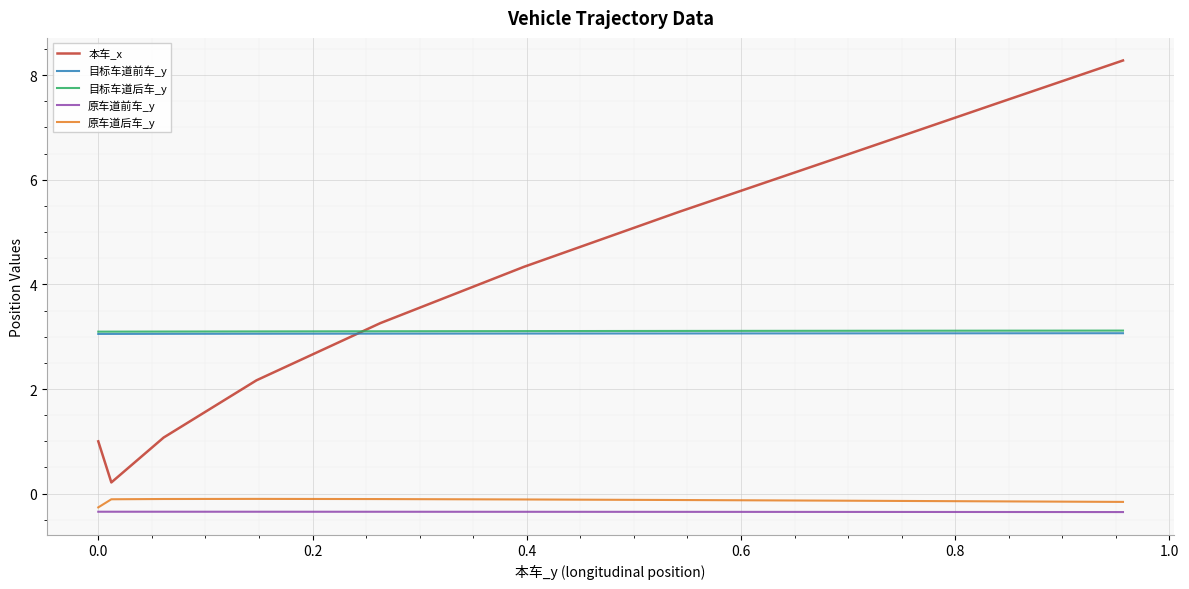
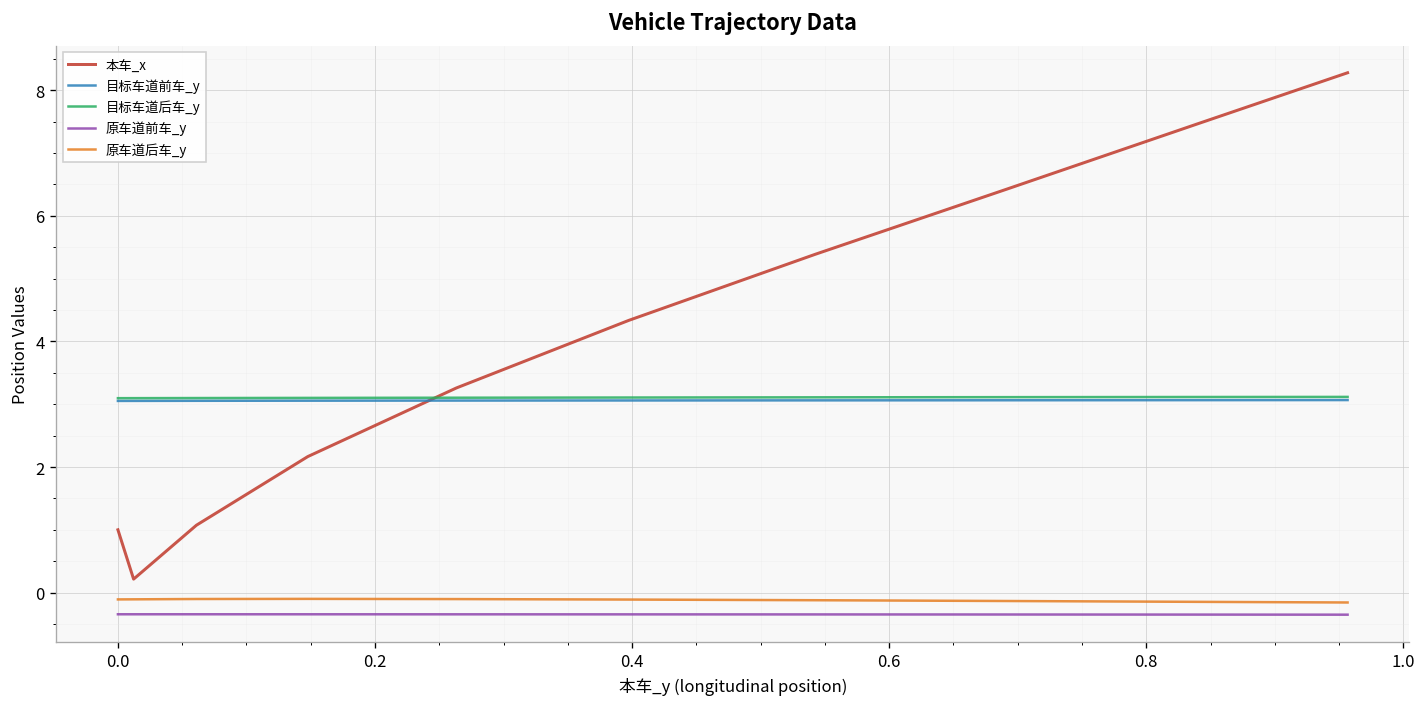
原车道后车_y, 0.0: -0.3 -> -0.1
